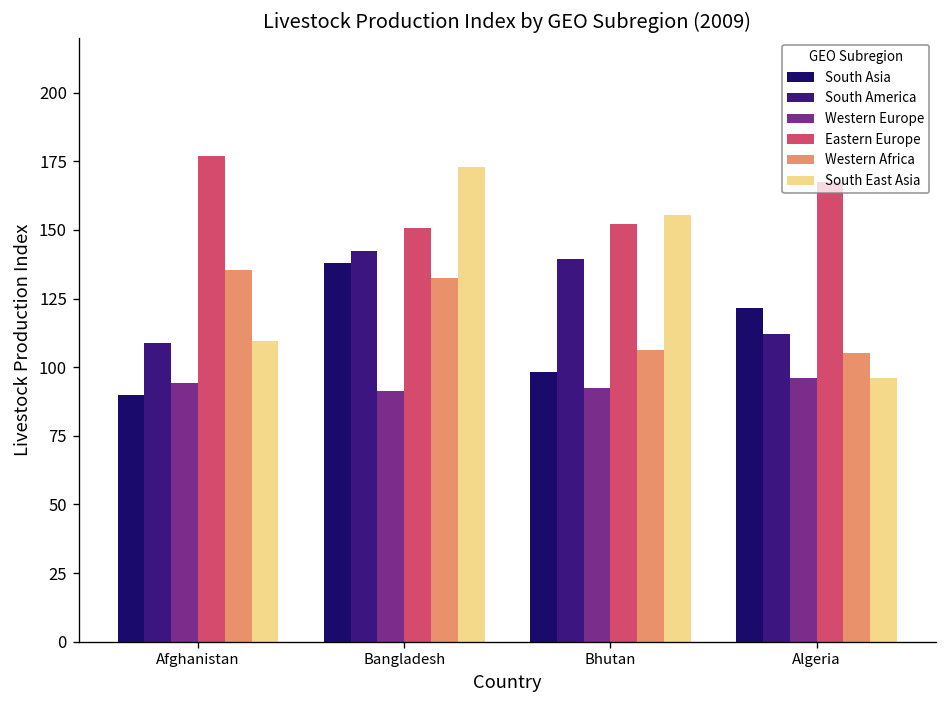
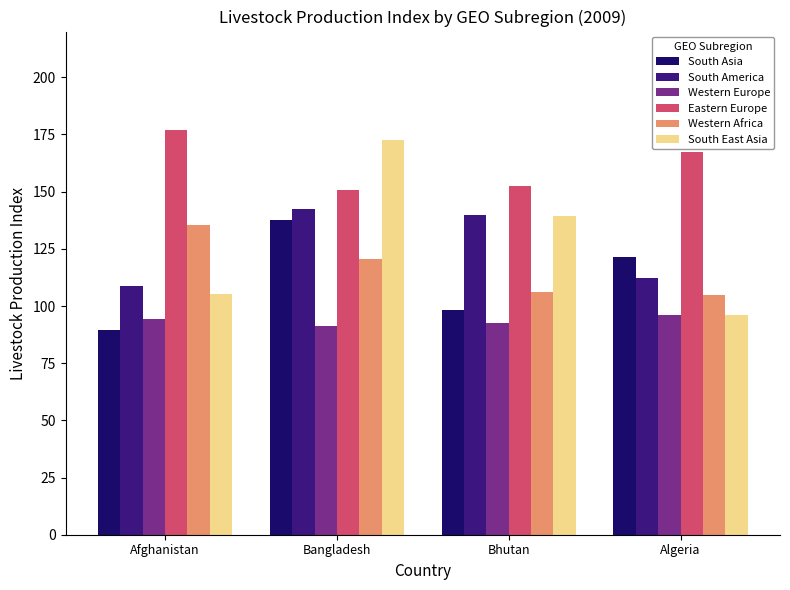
South East Asia, Afghanistan: 110 -> 105
Western Africa, Bangladesh: 133 -> 121
South East Asia, Bhutan: 156 -> 139
